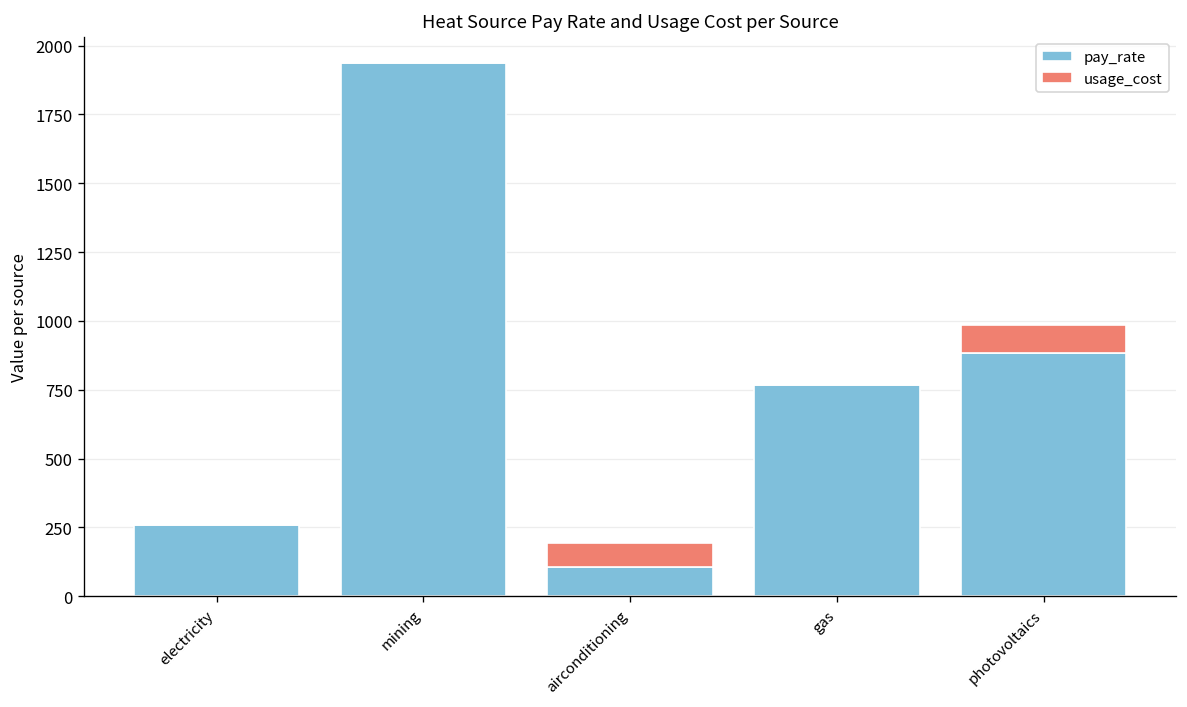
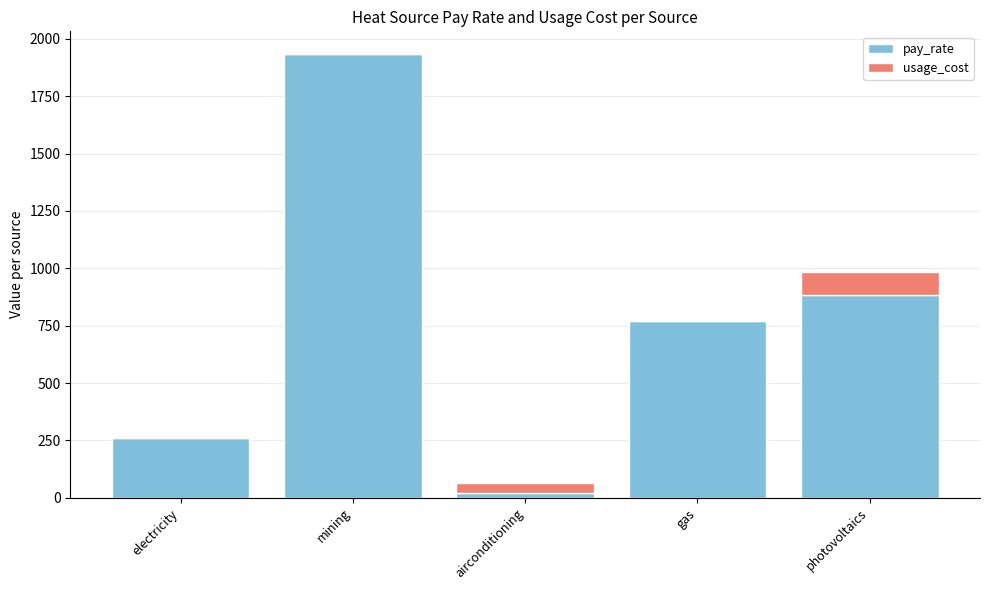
pay_rate, airconditioning: 100 -> 20
usage_cost, airconditioning: 90 -> 50
